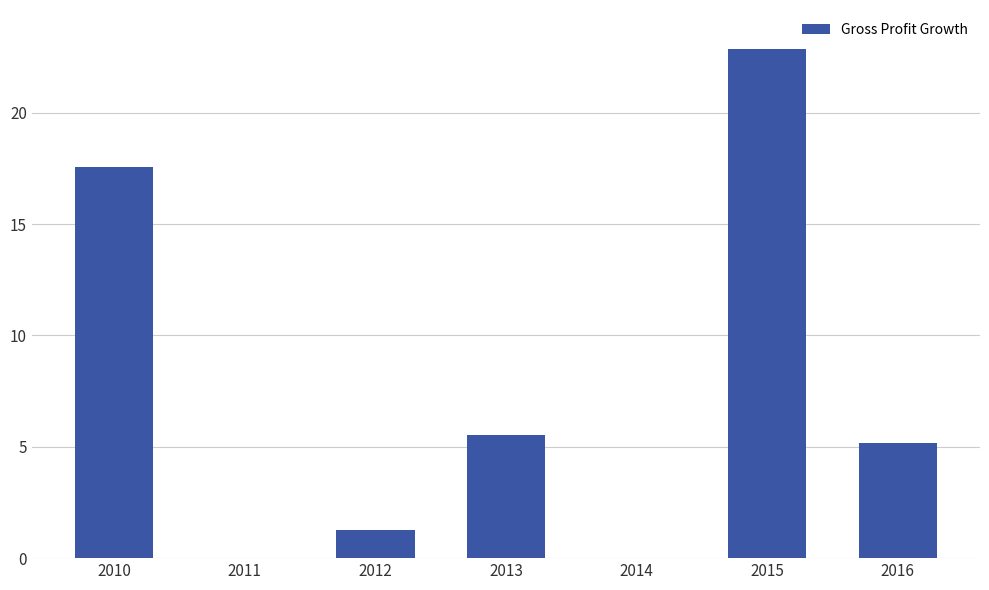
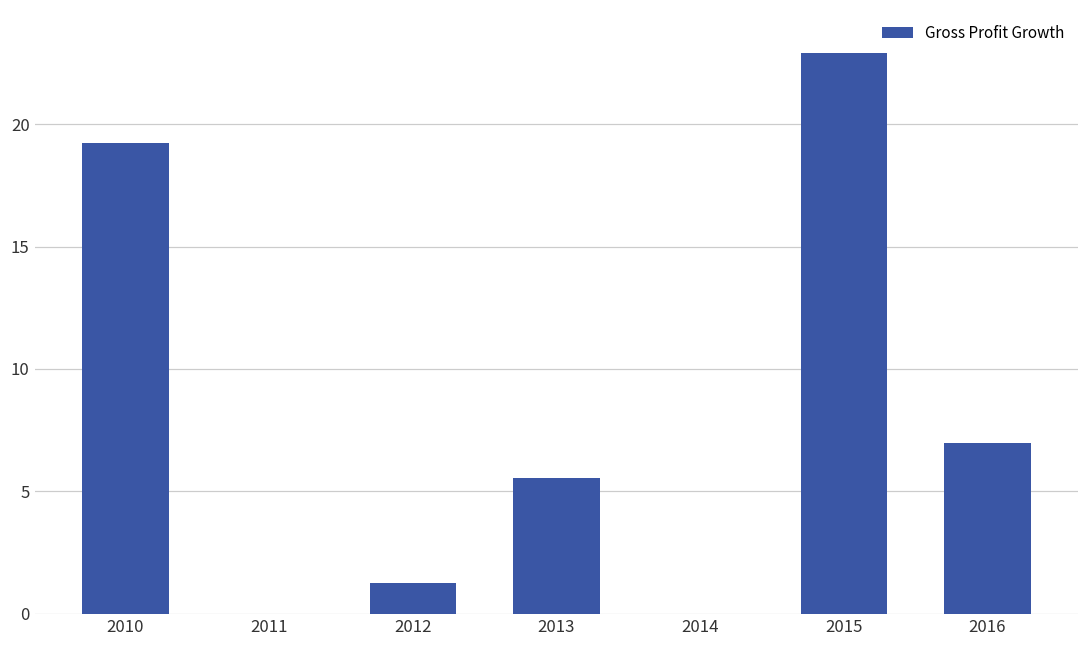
2010: 17.6 -> 19.2
2016: 5.2 -> 7.0
